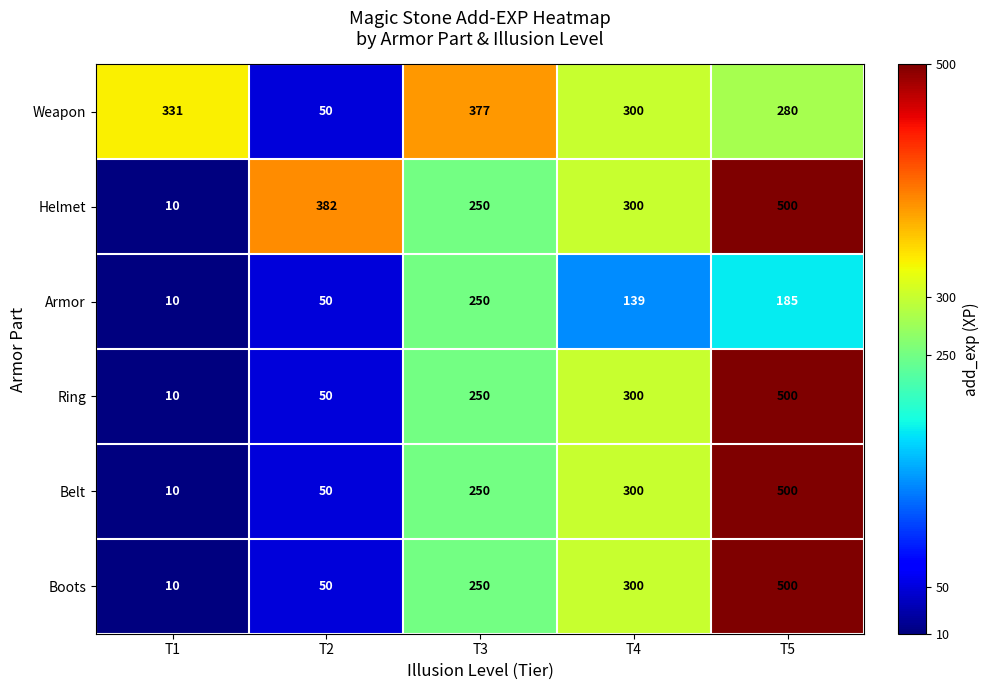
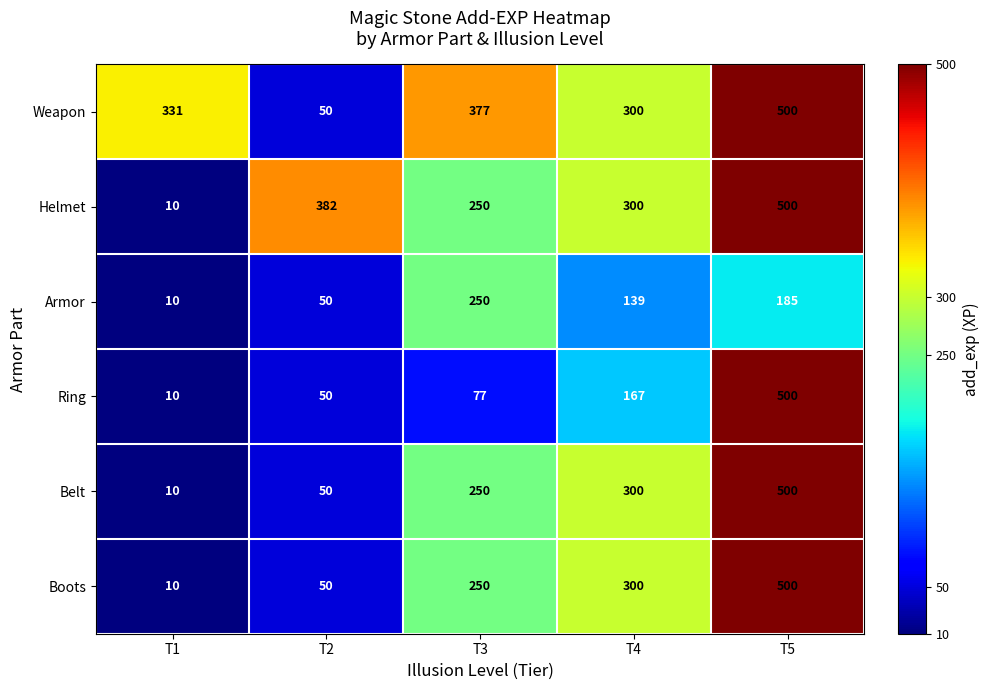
Weapon, T5: 280 -> 500
Ring, T3: 250 -> 77
Ring, T4: 300 -> 167
